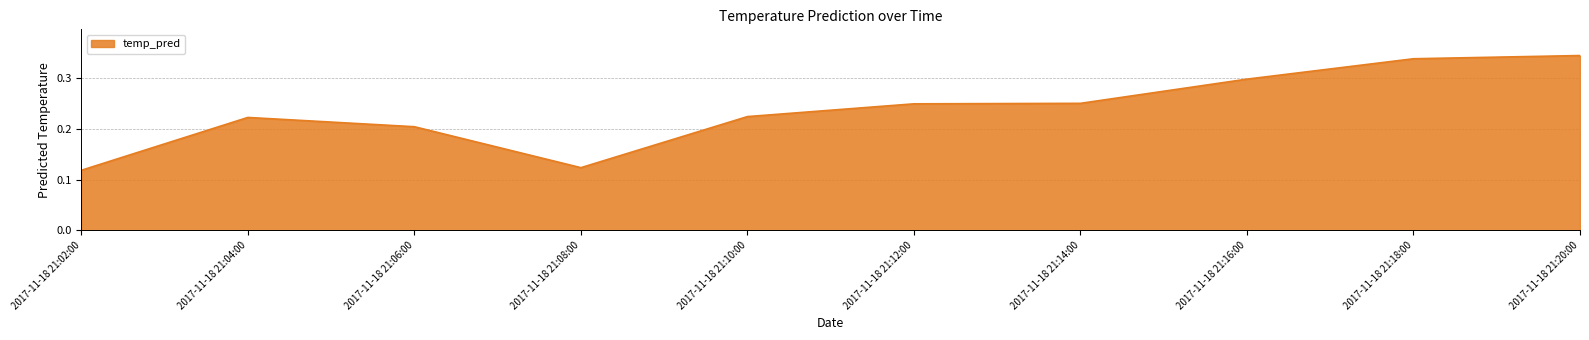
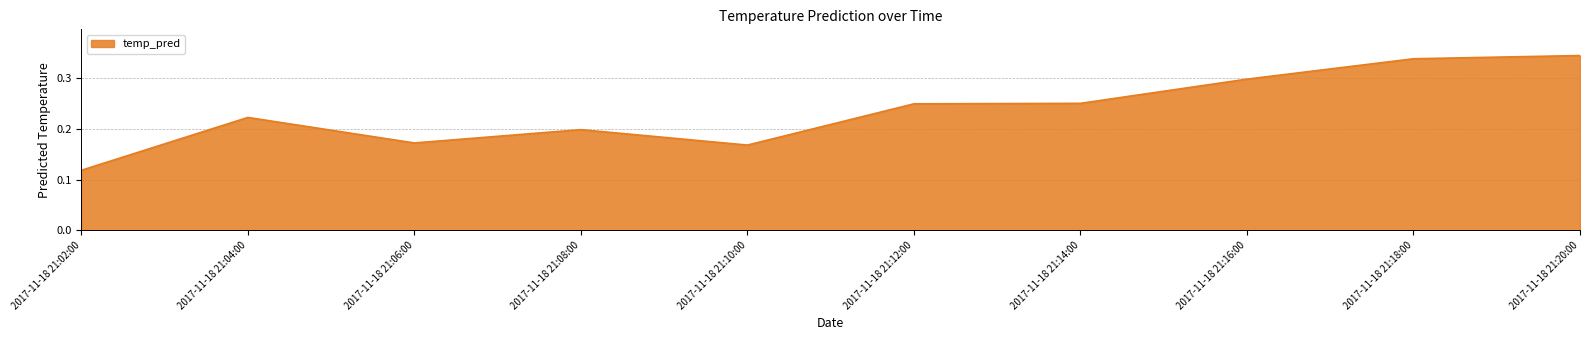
2017-11-18 21:06:00: 0.20 -> 0.17
2017-11-18 21:08:00: 0.12 -> 0.20
2017-11-18 21:10:00: 0.22 -> 0.17
